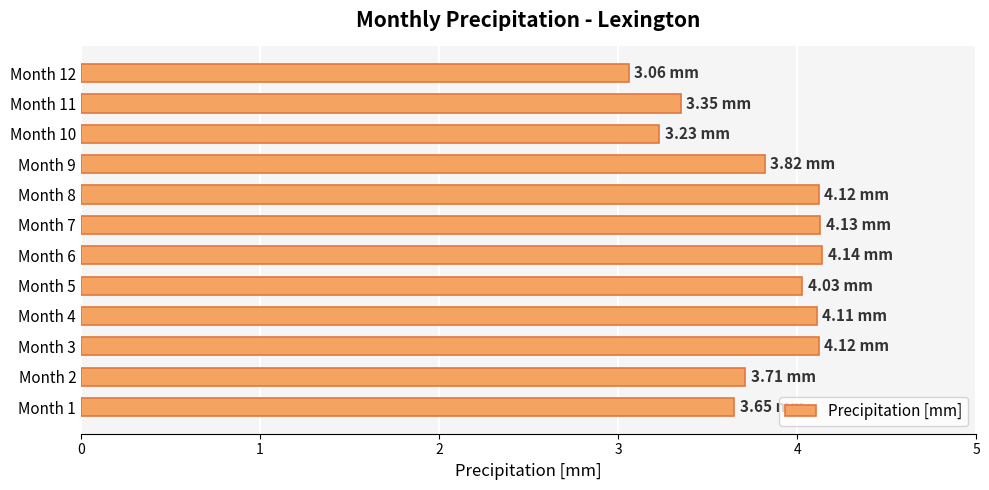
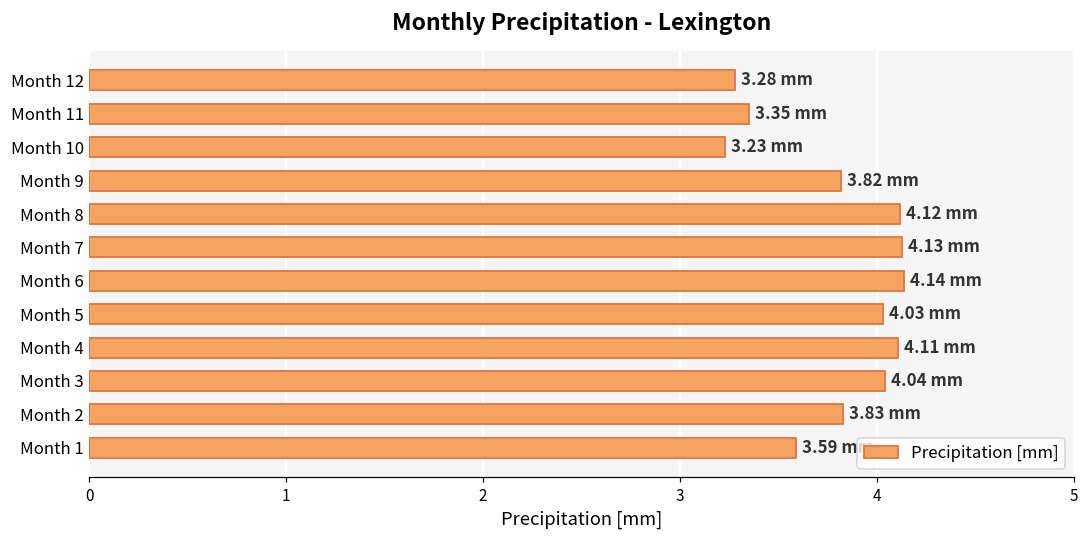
Month 12: 3.06 -> 3.28
Month 3: 4.12 -> 4.04
Month 2: 3.71 -> 3.83
Month 1: 3.65 -> 3.59
